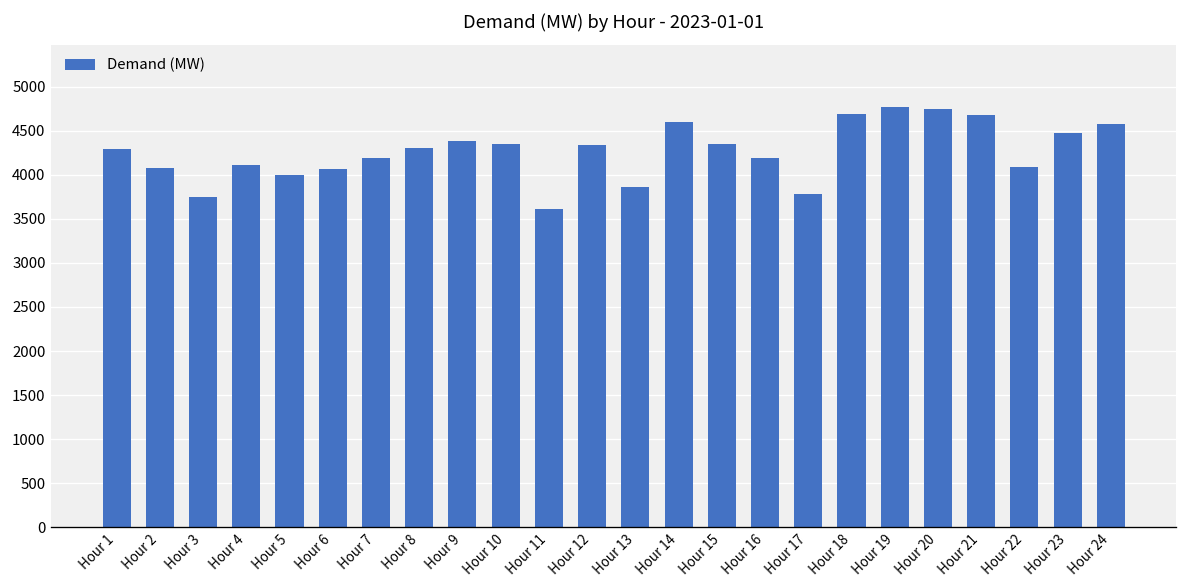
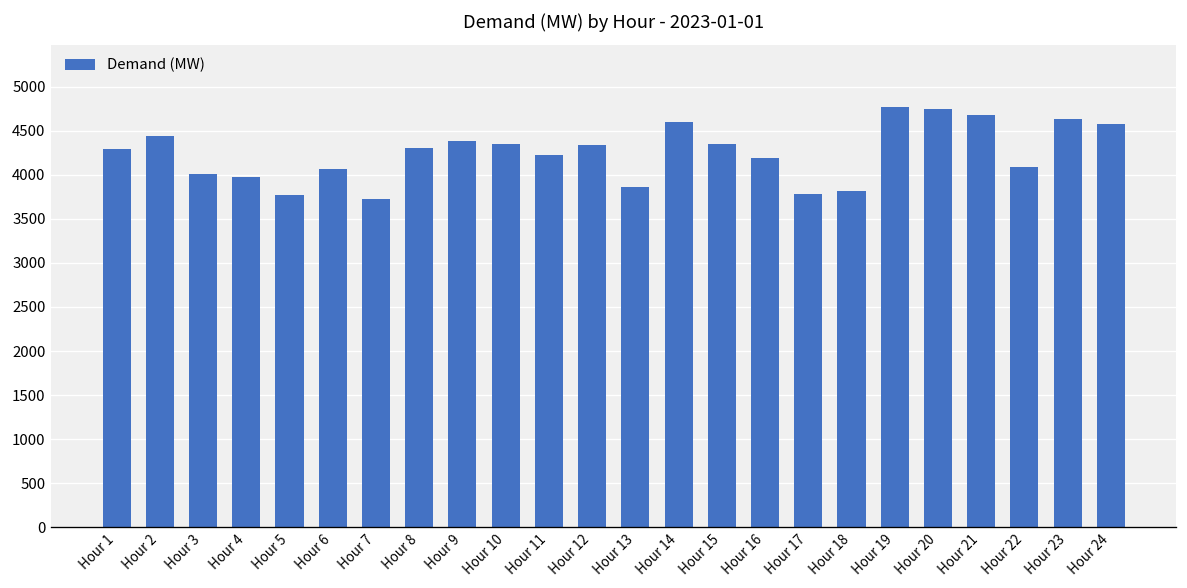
Hour 2: 4100 -> 4400
Hour 3: 3700 -> 4000
Hour 4: 4100 -> 4000
Hour 5: 4000 -> 3800
Hour 7: 4200 -> 3700
Hour 11: 3600 -> 4200
Hour 18: 4700 -> 3800
Hour 23: 4500 -> 4600
